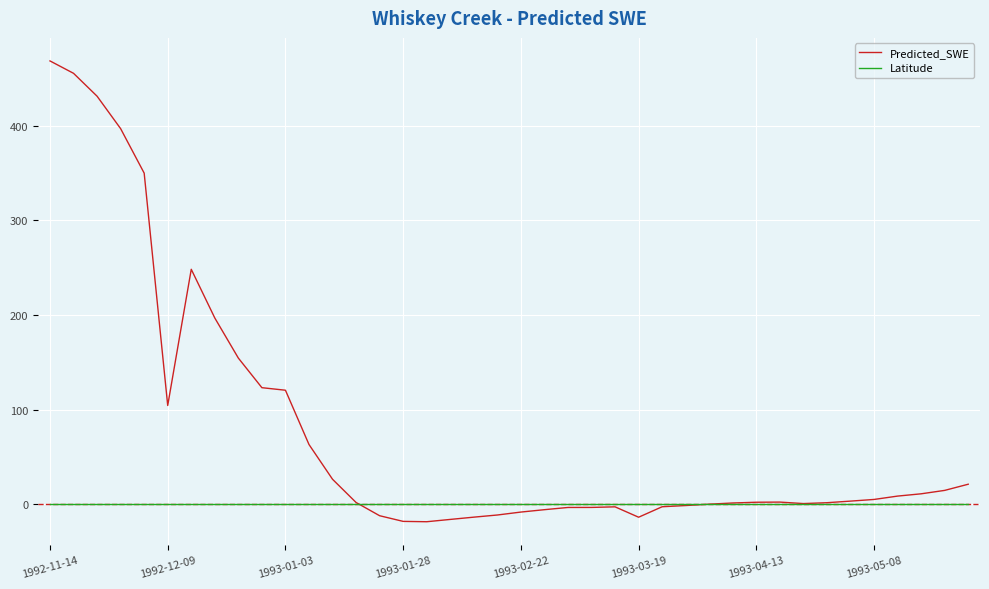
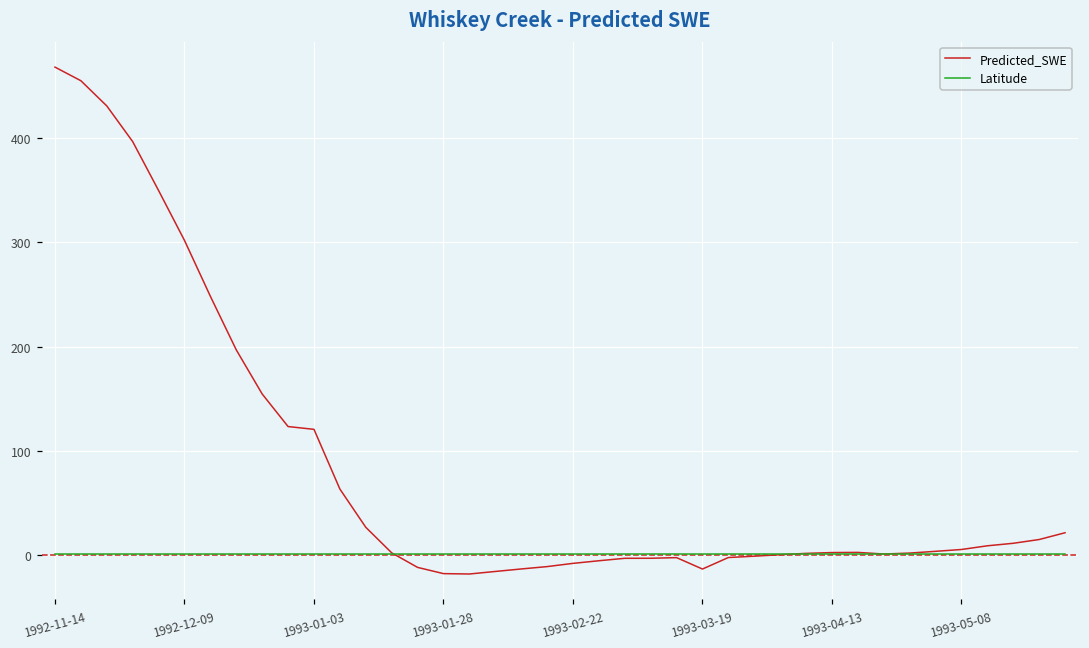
Predicted_SWE, 1992-12-09: 100 -> 300
